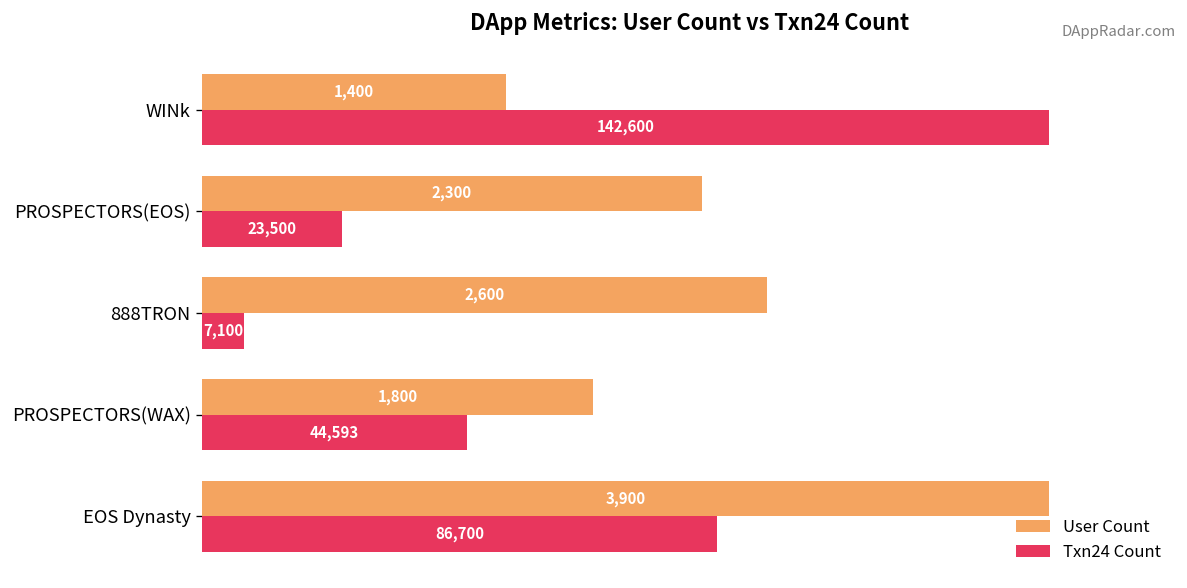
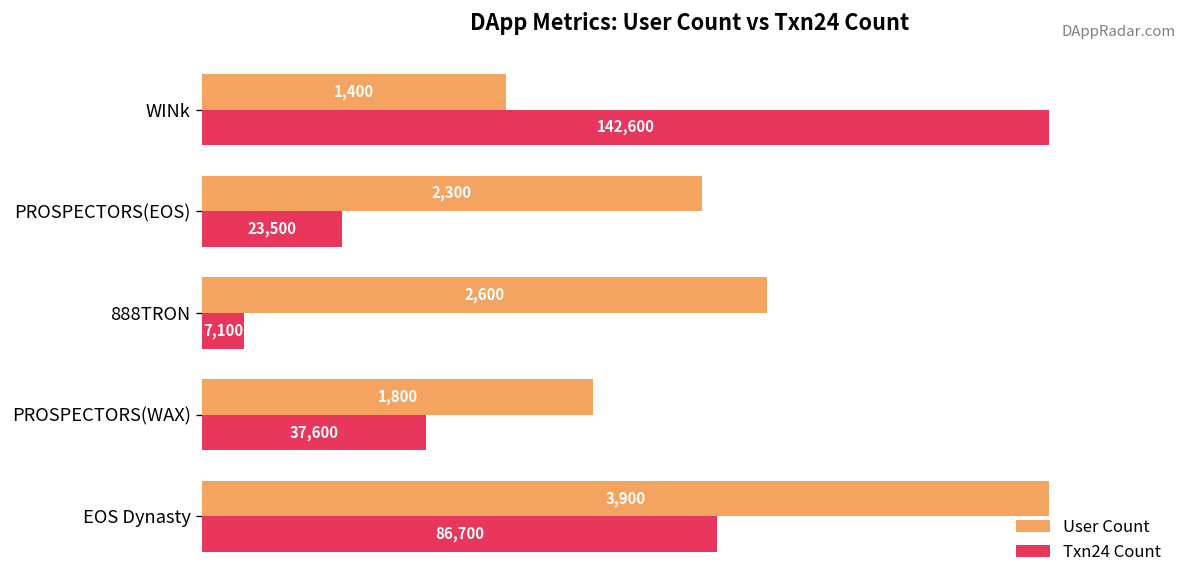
Txn24 Count, PROSPECTORS(WAX): 44,593 -> 37,600
